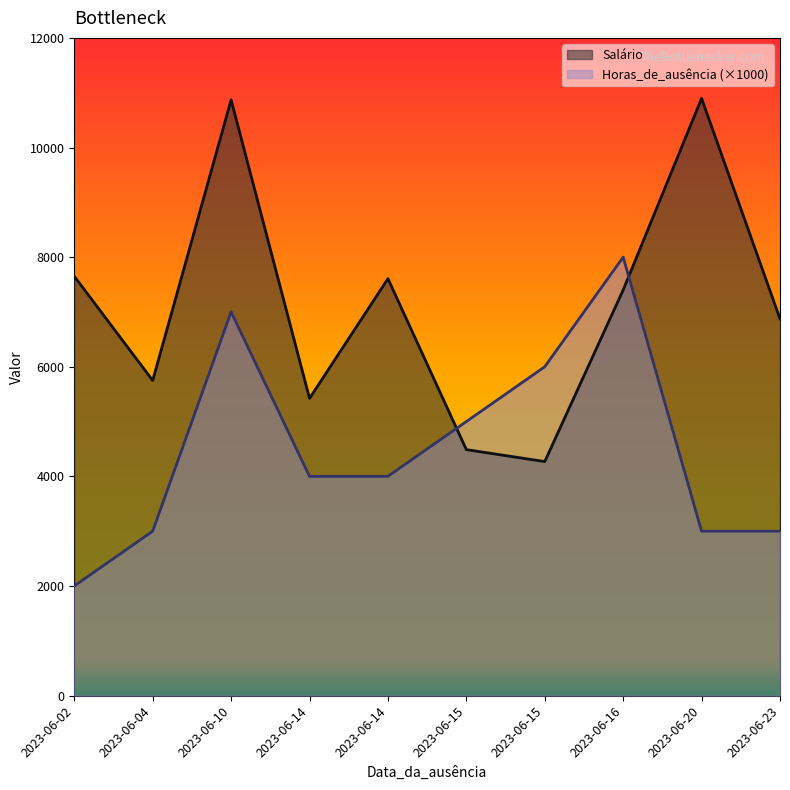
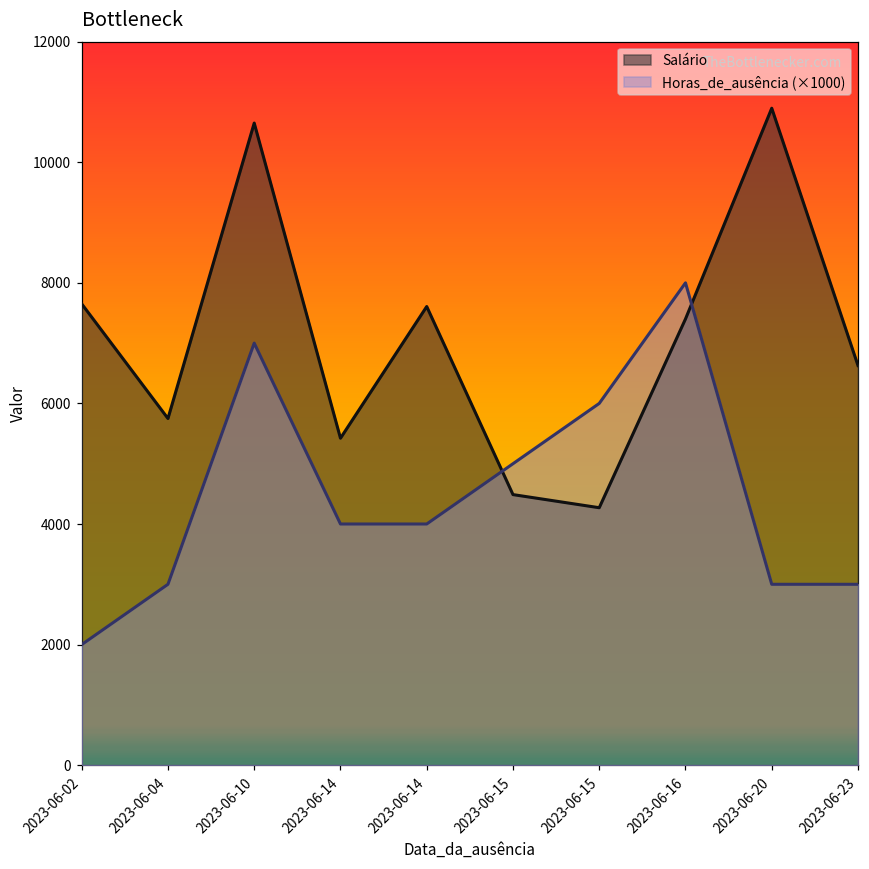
Salário, 2023-06-10: 10900 -> 10600
Salário, 2023-06-23: 6900 -> 6600
